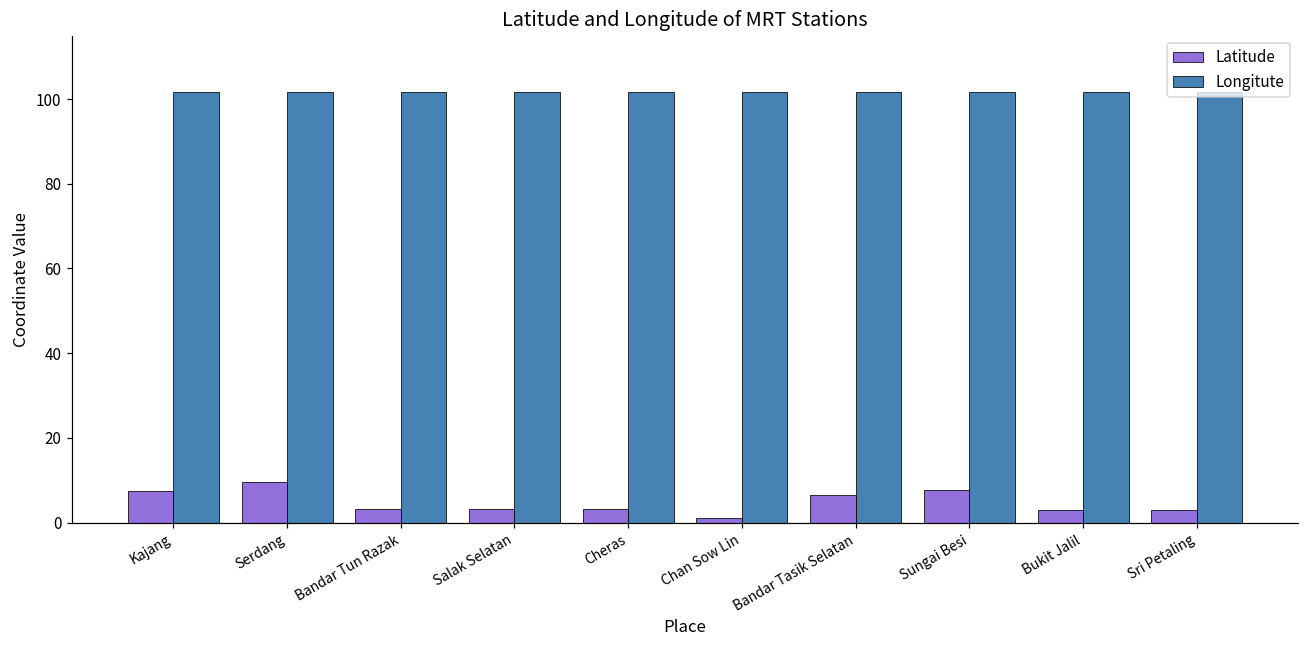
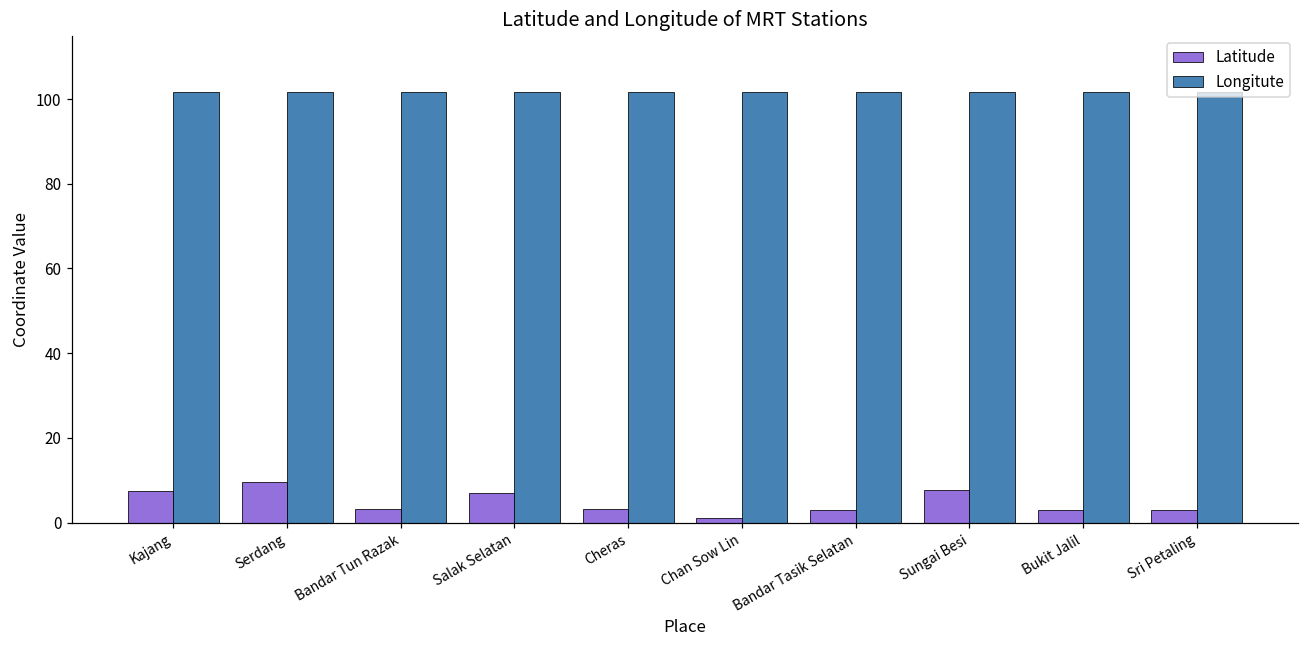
Latitude, Salak Selatan: 3 -> 7
Latitude, Bandar Tasik Selatan: 6 -> 3
